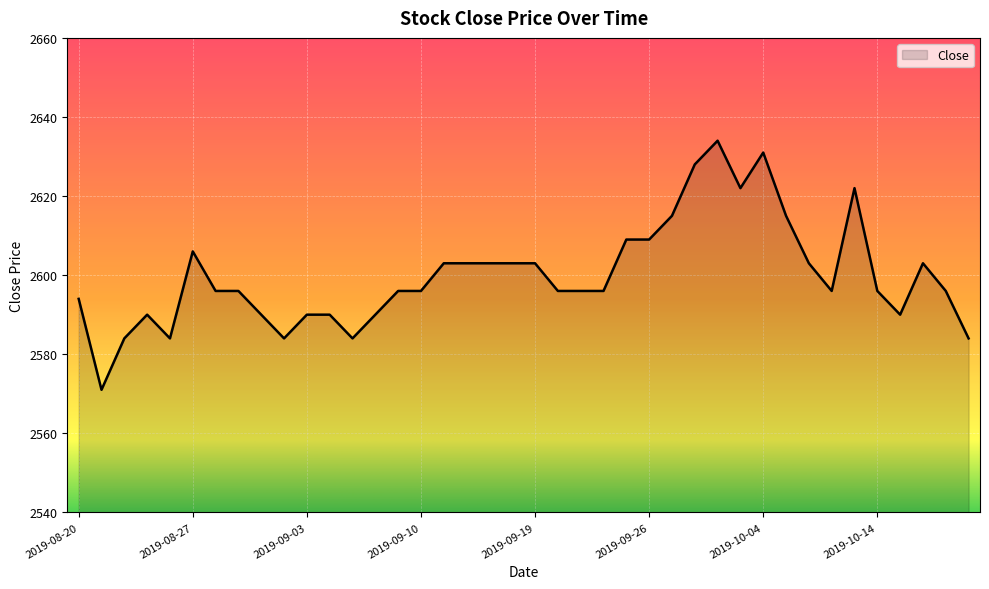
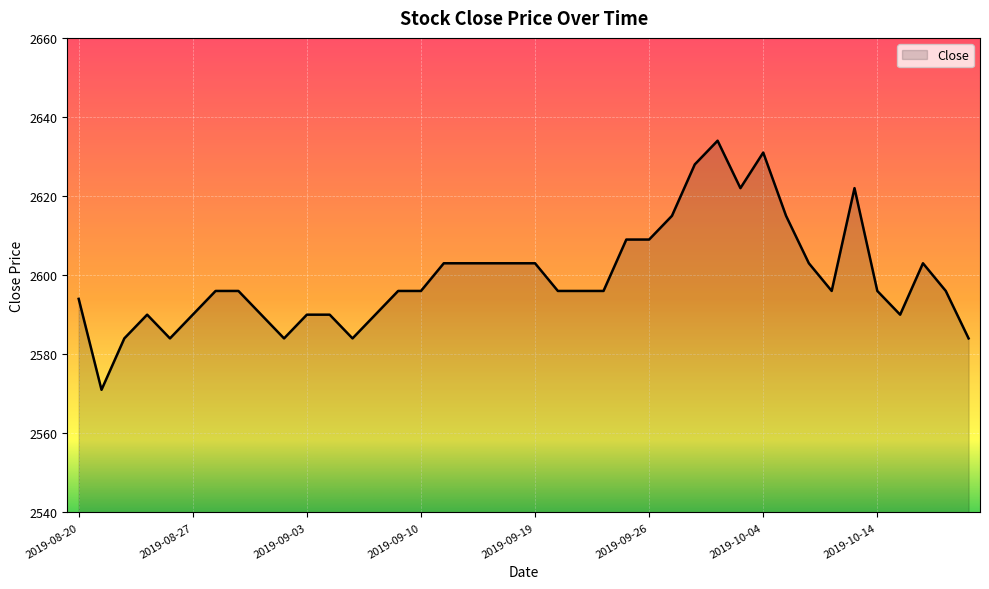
2019-08-27: 2606 -> 2590
